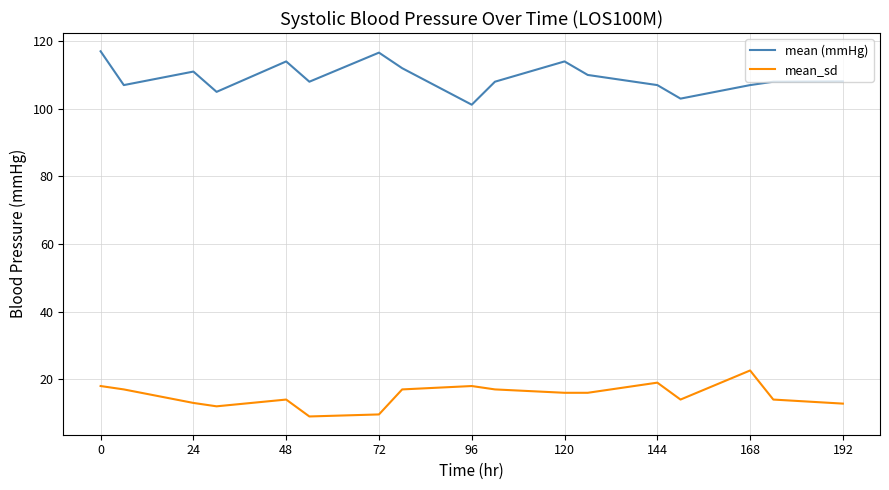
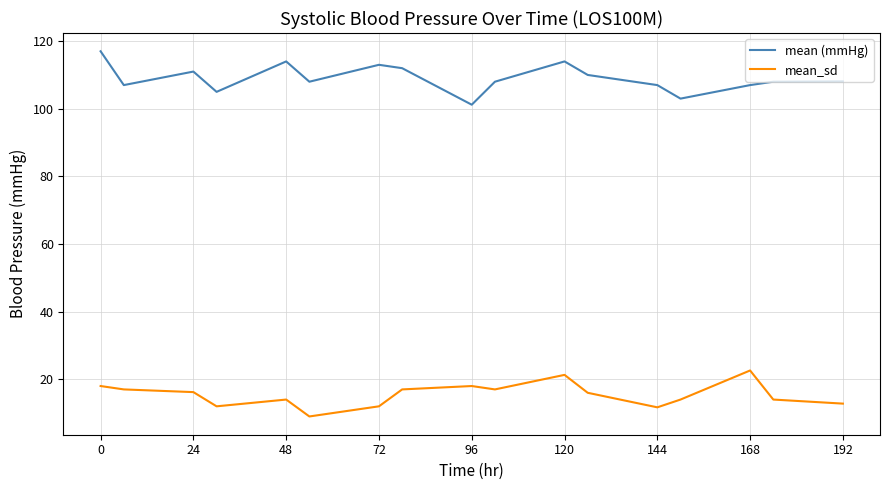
mean_sd, 24: 13 -> 16
mean (mmHg), 72: 117 -> 113
mean_sd, 72: 10 -> 12
mean_sd, 120: 16 -> 21
mean_sd, 144: 19 -> 12
